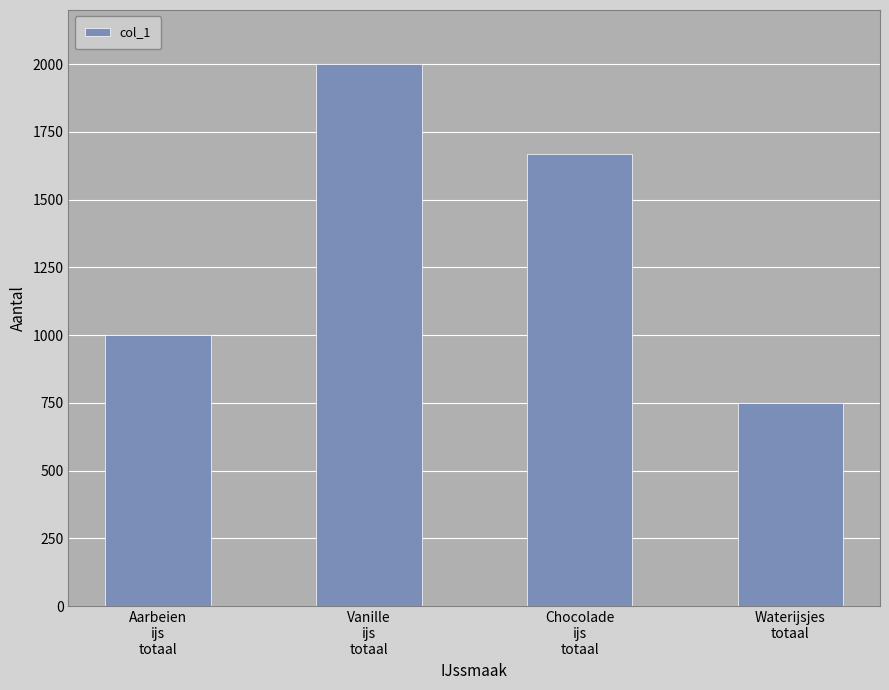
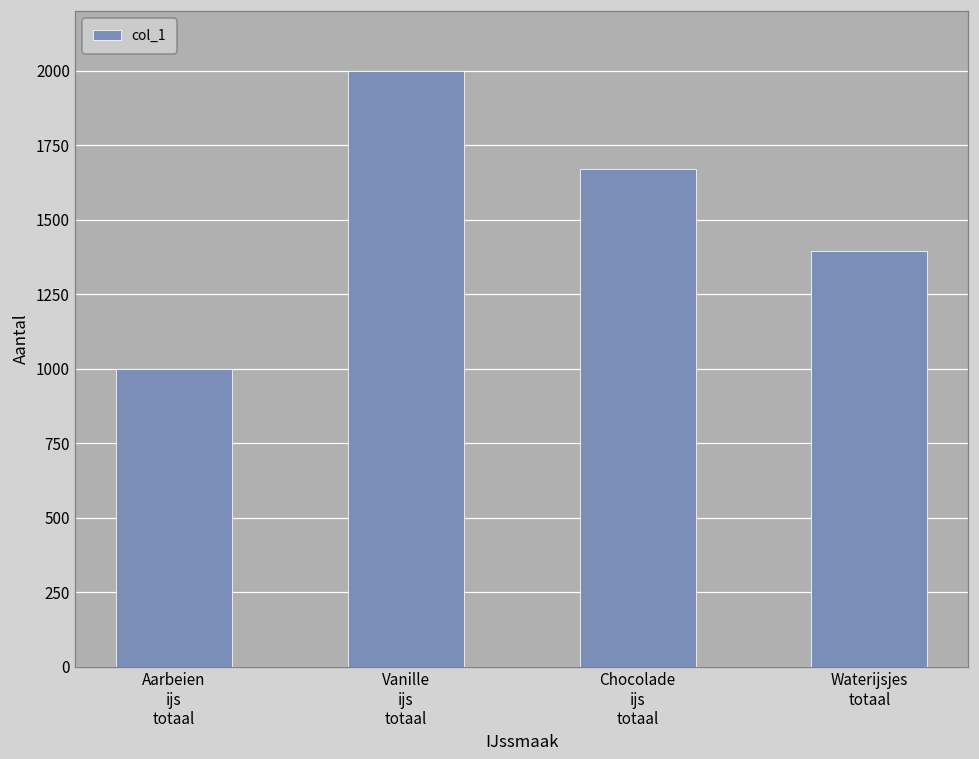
Waterijsjes totaal: 750 -> 1400
